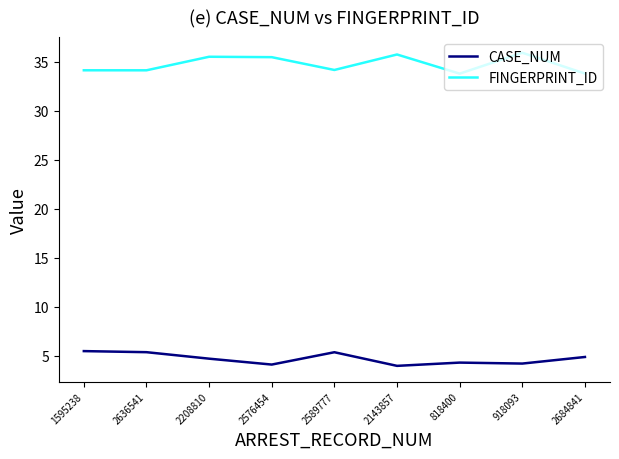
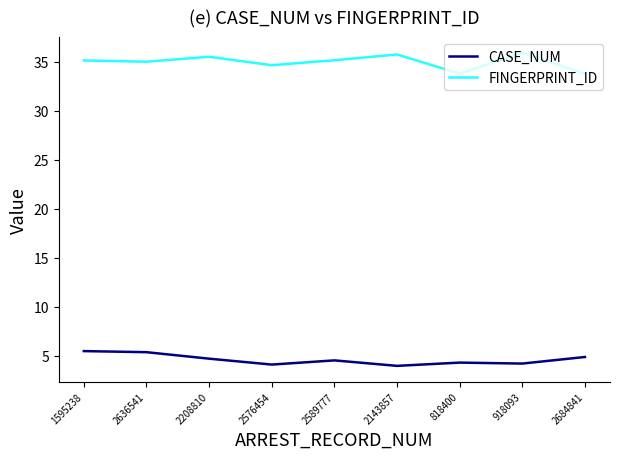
FINGERPRINT_ID, 1595238: 34 -> 35
FINGERPRINT_ID, 2636541: 34 -> 35
FINGERPRINT_ID, 2576454: 35.5 -> 34.6
CASE_NUM, 2589777: 5.3 -> 4.5
FINGERPRINT_ID, 2589777: 34 -> 35
